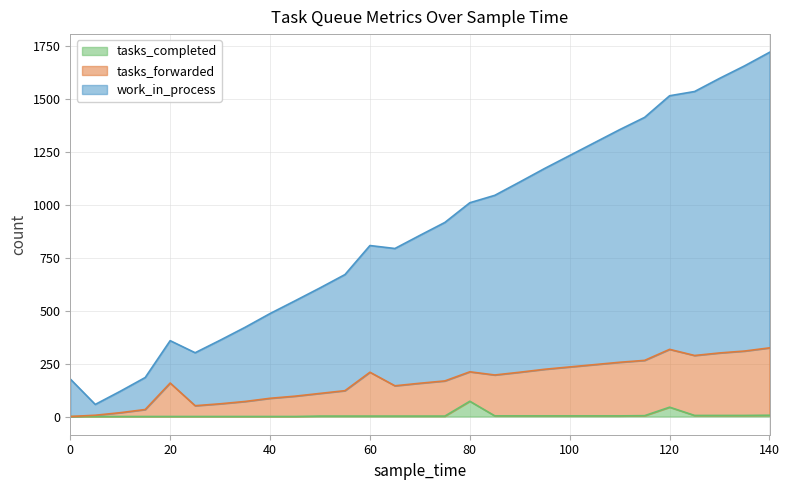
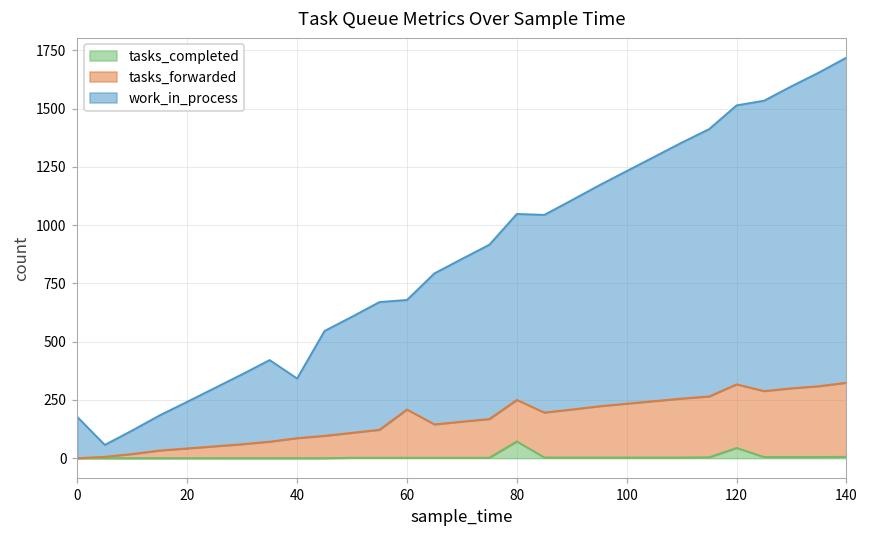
tasks_forwarded, 20: 160 -> 40
work_in_process, 40: 400 -> 260
work_in_process, 60: 600 -> 470
tasks_forwarded, 80: 140 -> 180
